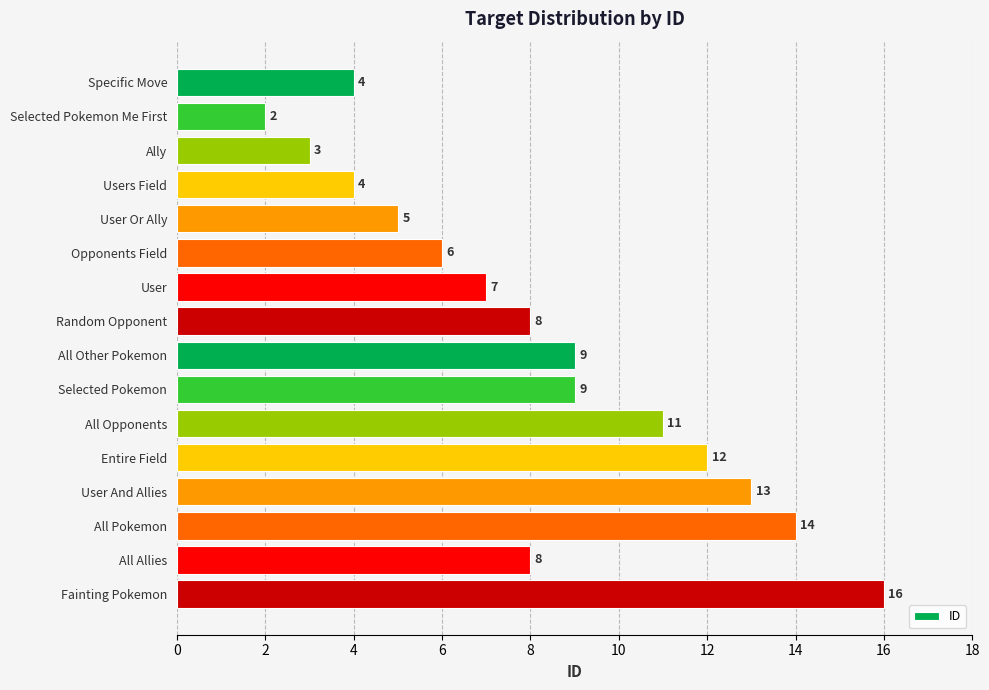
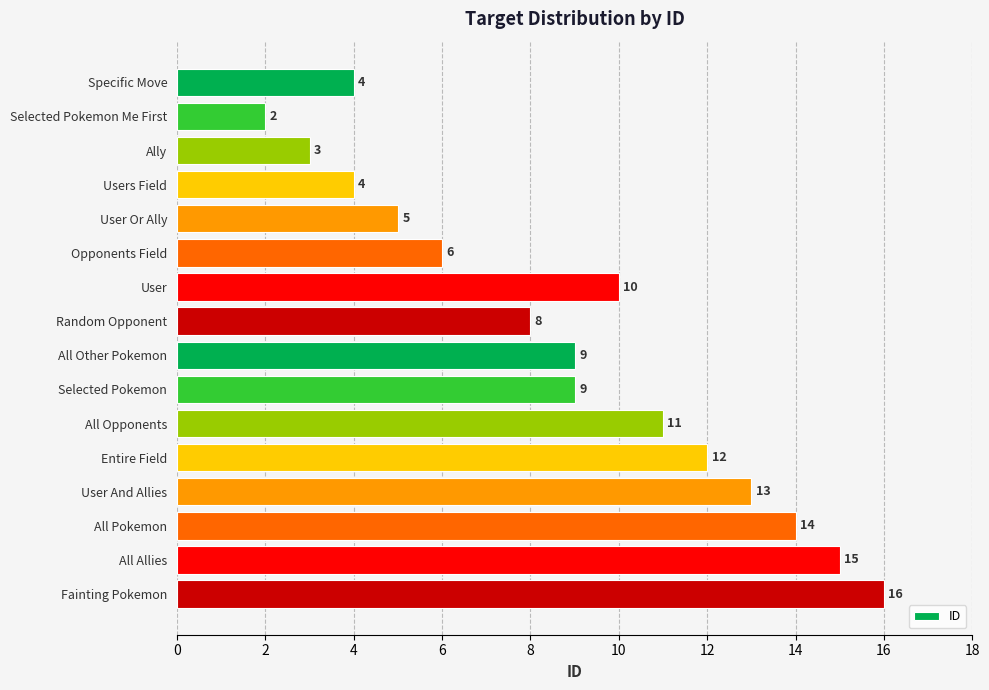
User: 7 -> 10
All Allies: 8 -> 15
